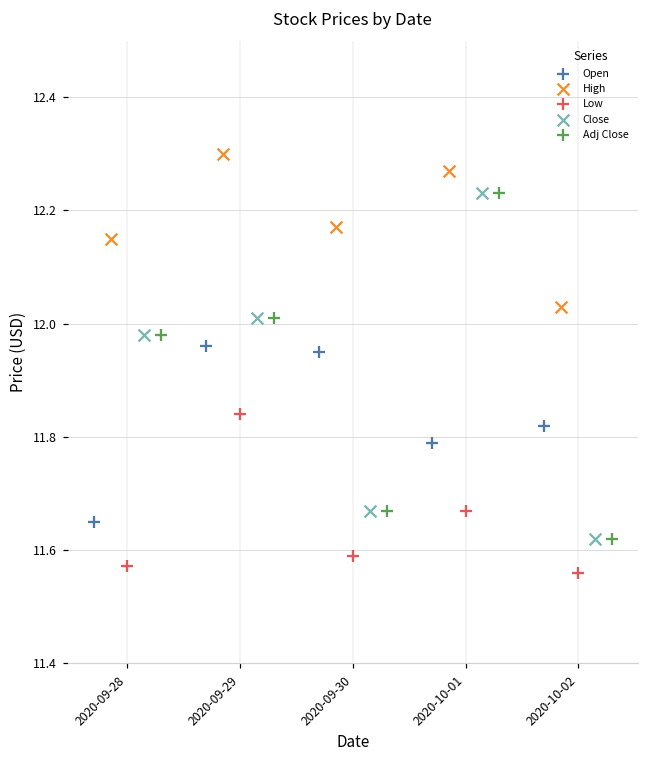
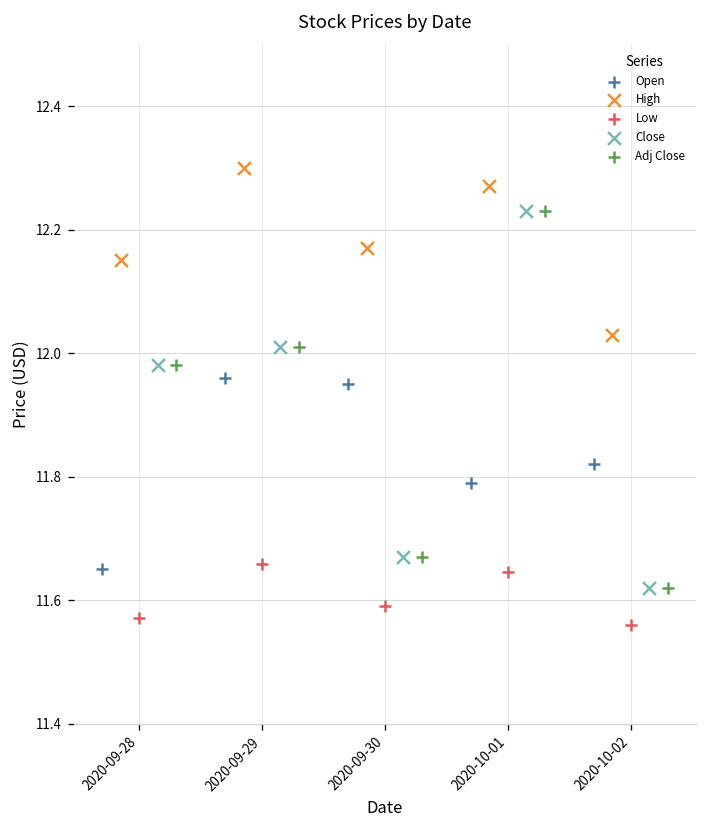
Low, 2020-09-29: 11.84 -> 11.66
Low, 2020-10-01: 11.67 -> 11.65
